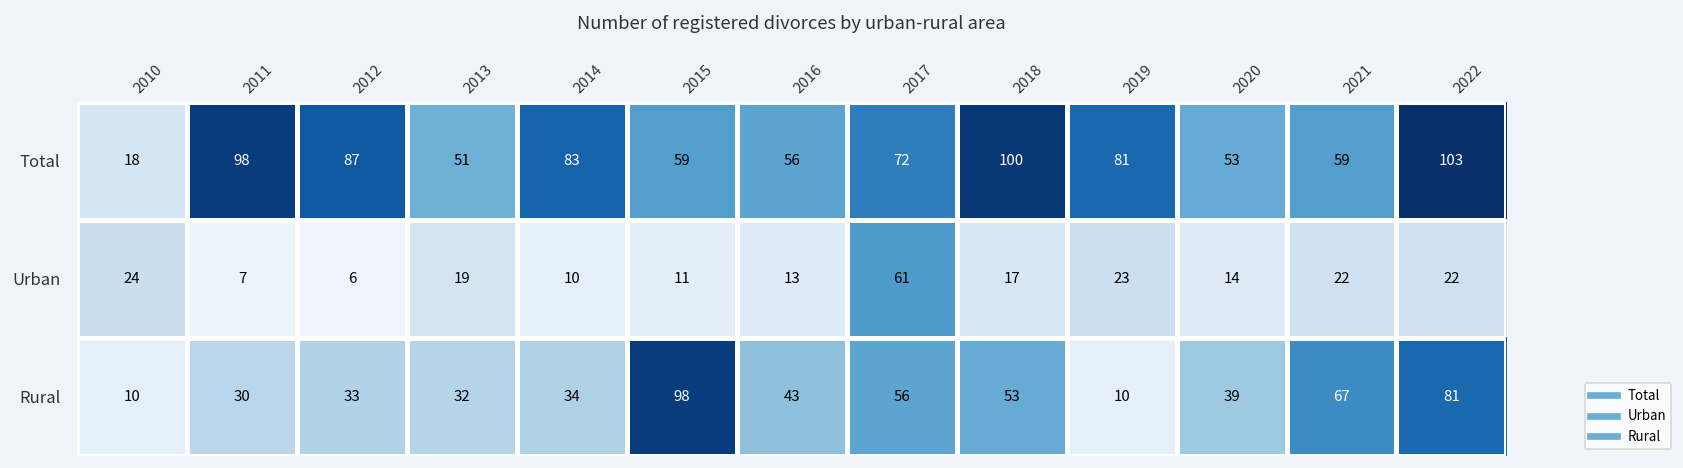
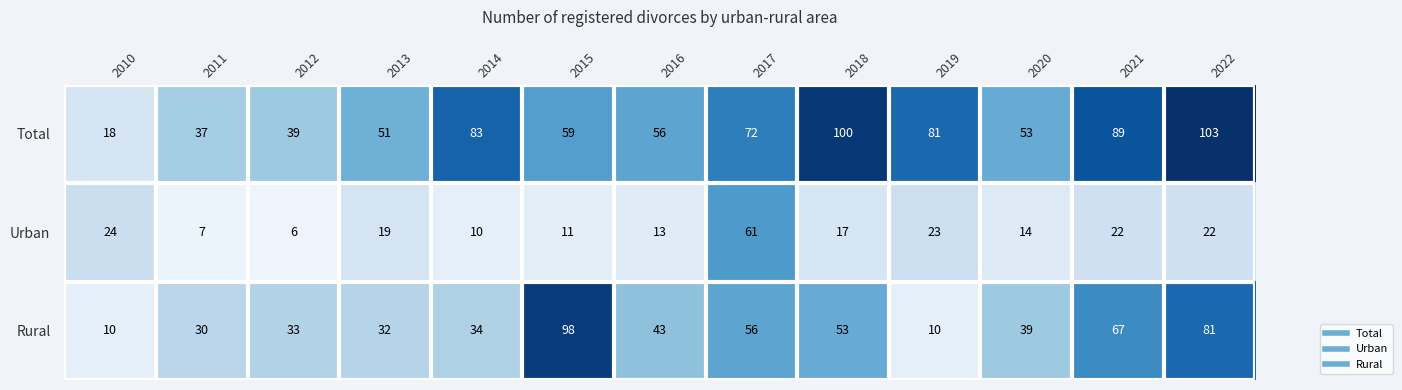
Total, 2011: 98 -> 37
Total, 2012: 87 -> 39
Total, 2021: 59 -> 89
